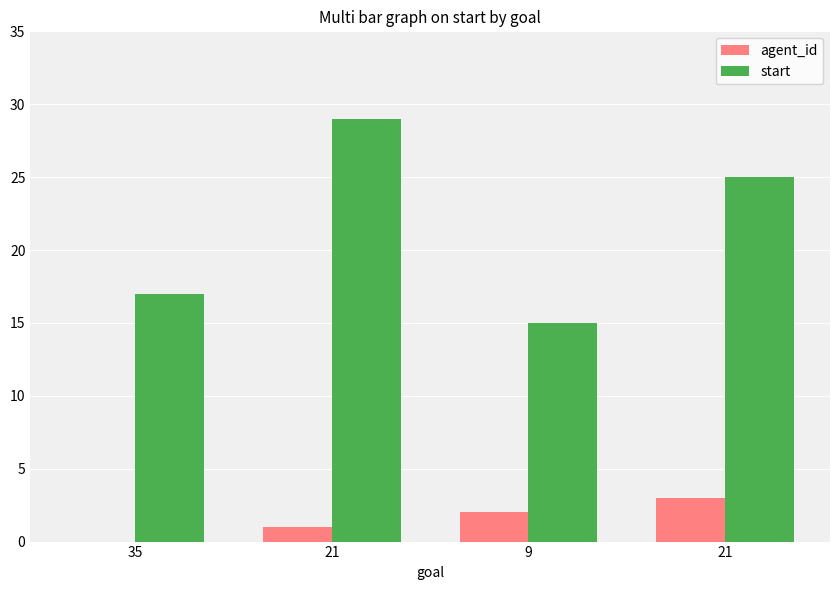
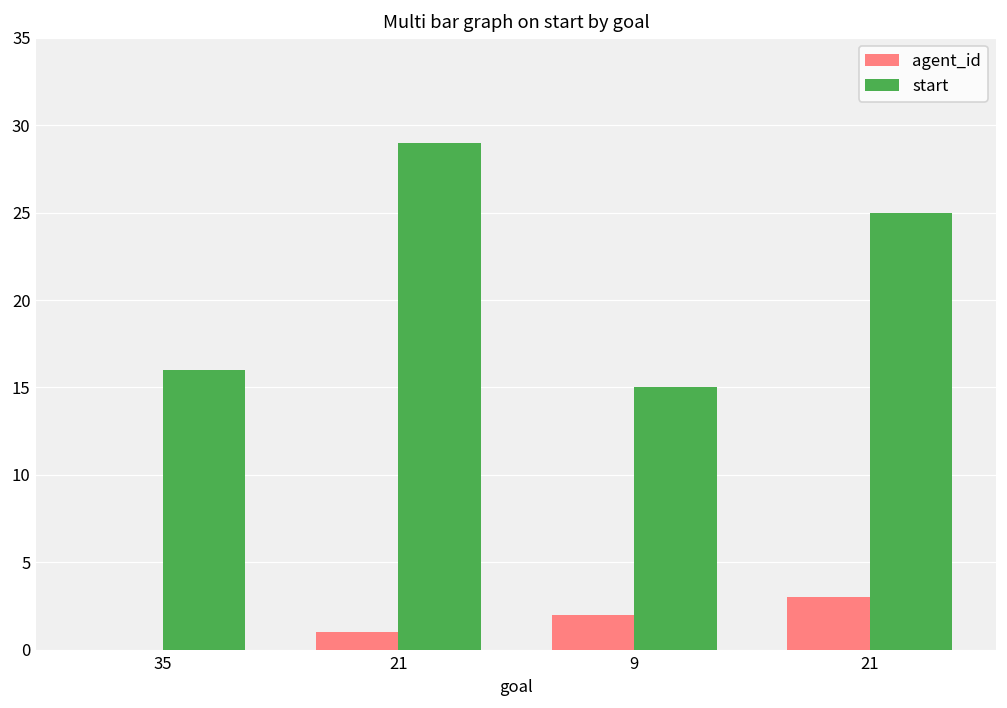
start, 35: 17 -> 16
